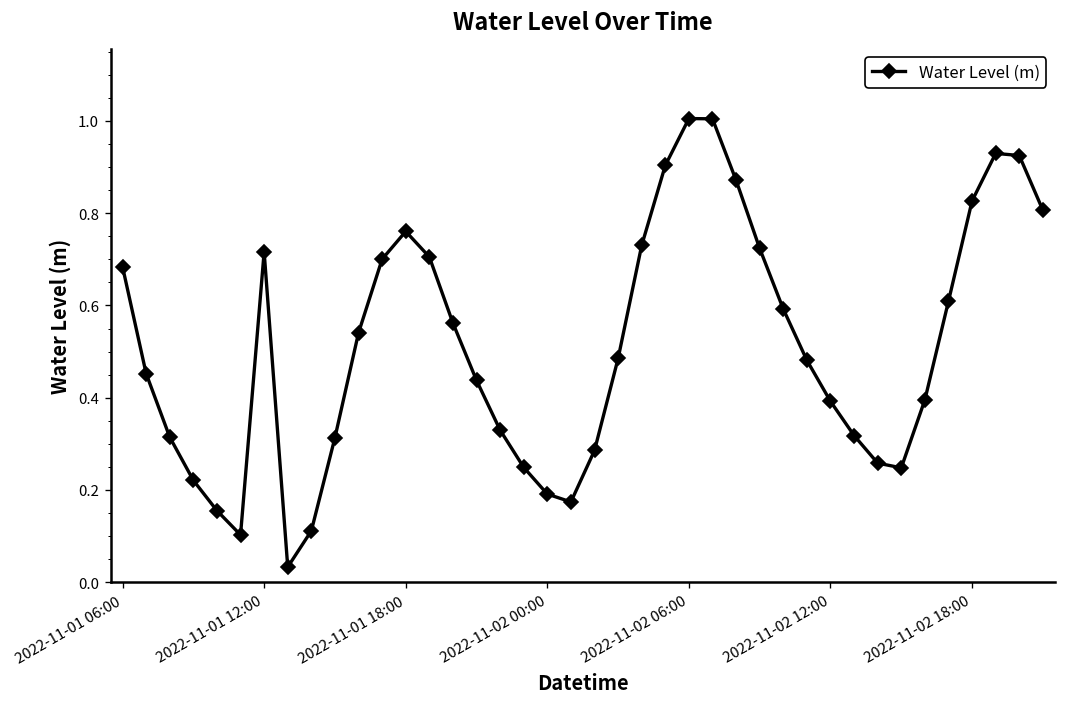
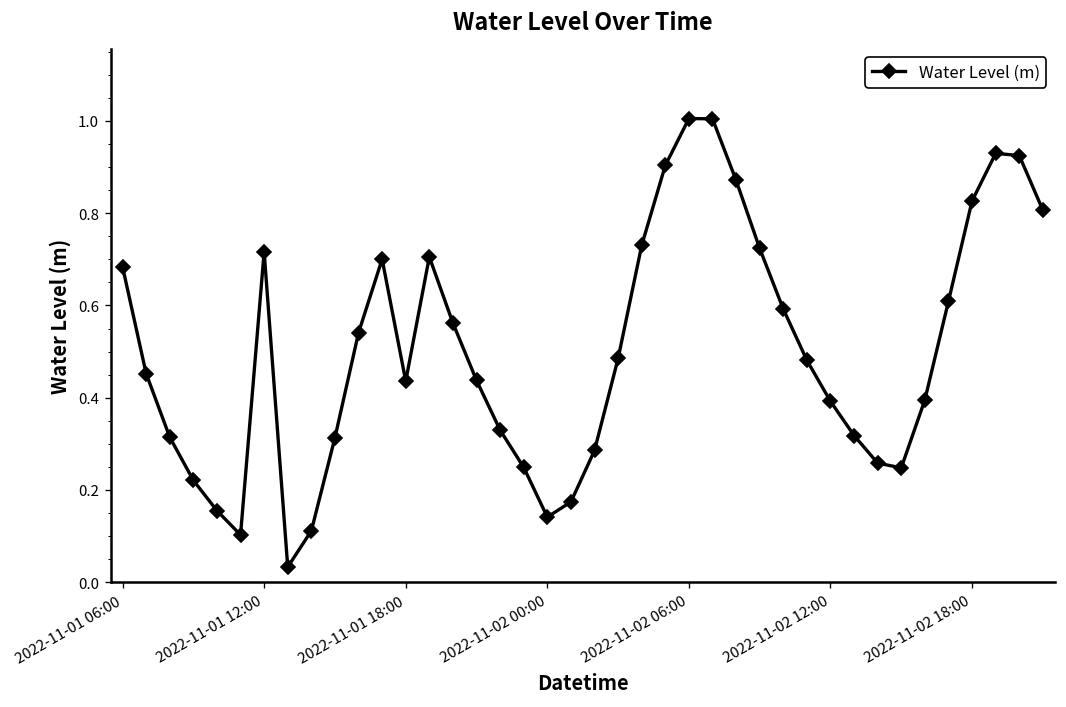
2022-11-01 18:00: 0.76 -> 0.44
2022-11-02 00:00: 0.19 -> 0.14
